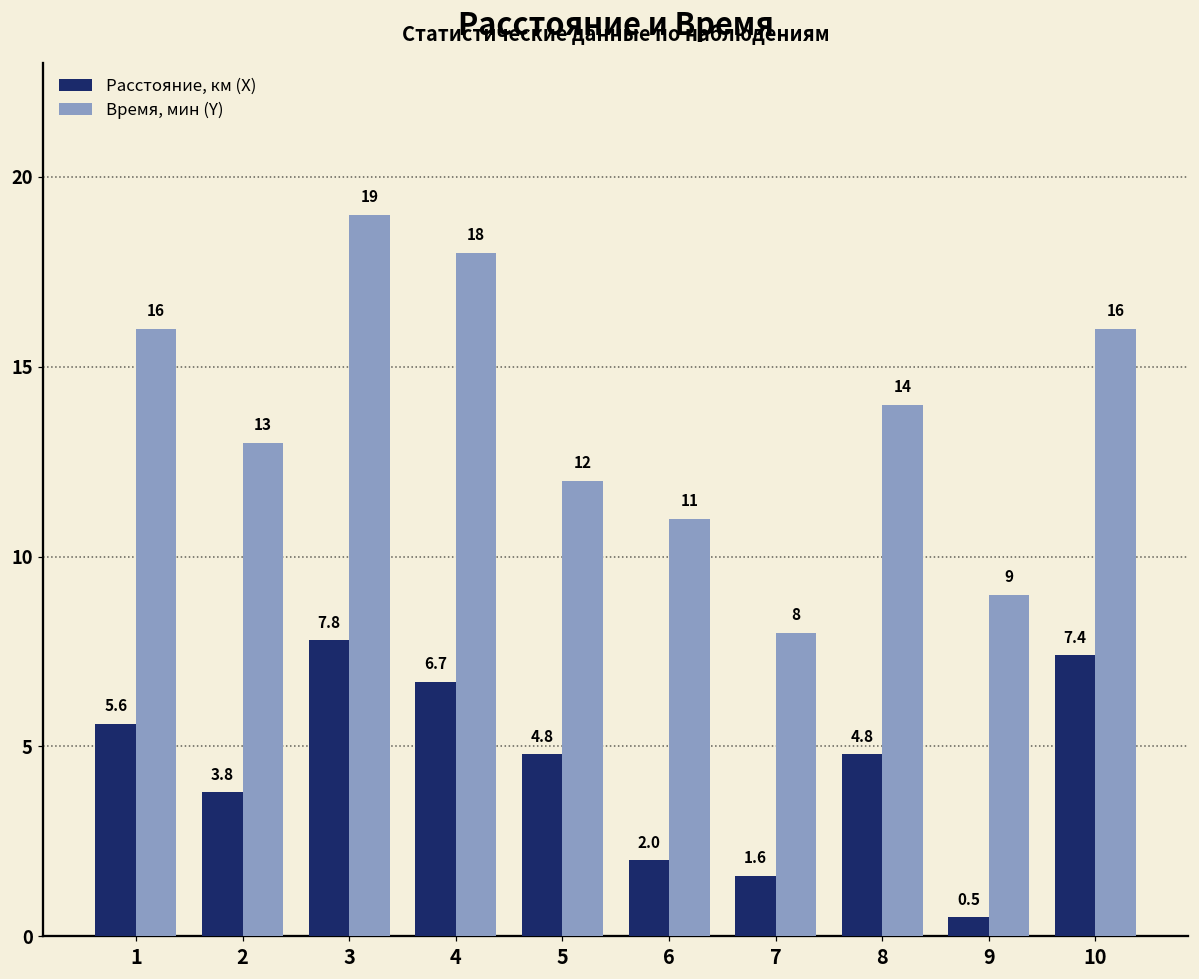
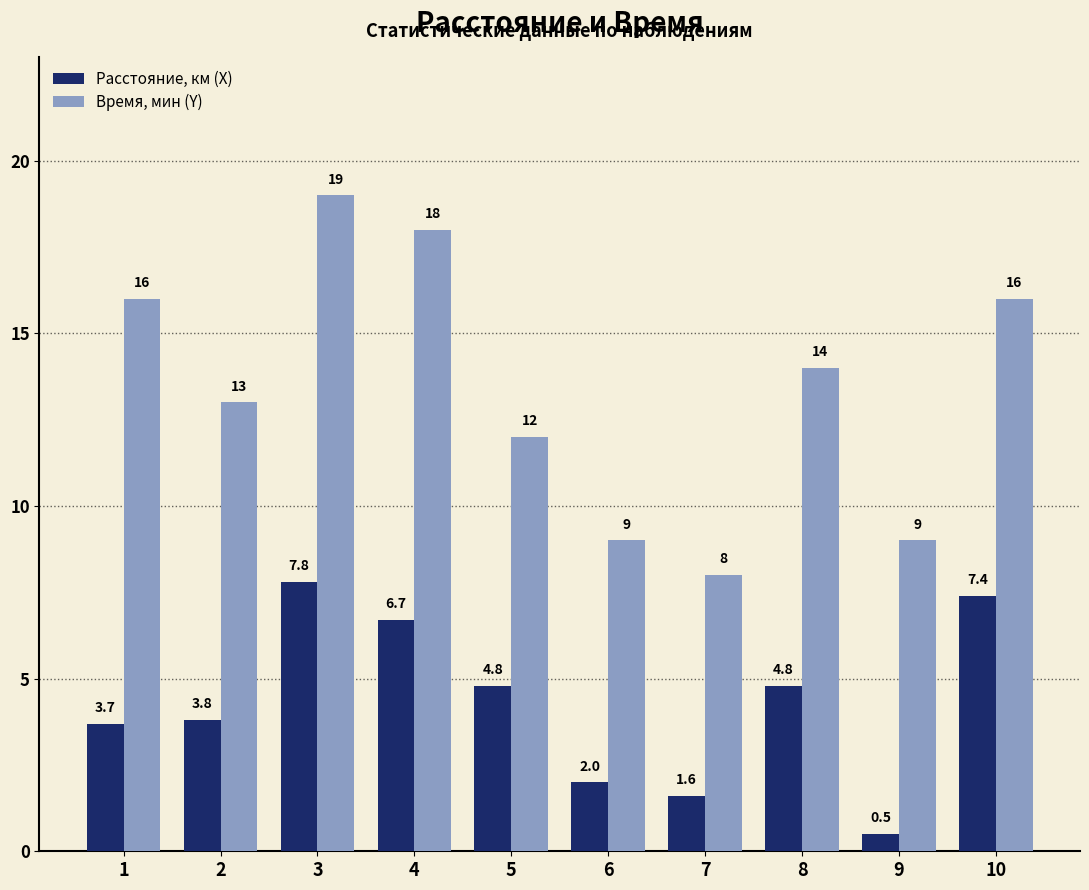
Расстояние, км (X), 1: 5.6 -> 3.7
Время, мин (Y), 6: 11 -> 9
